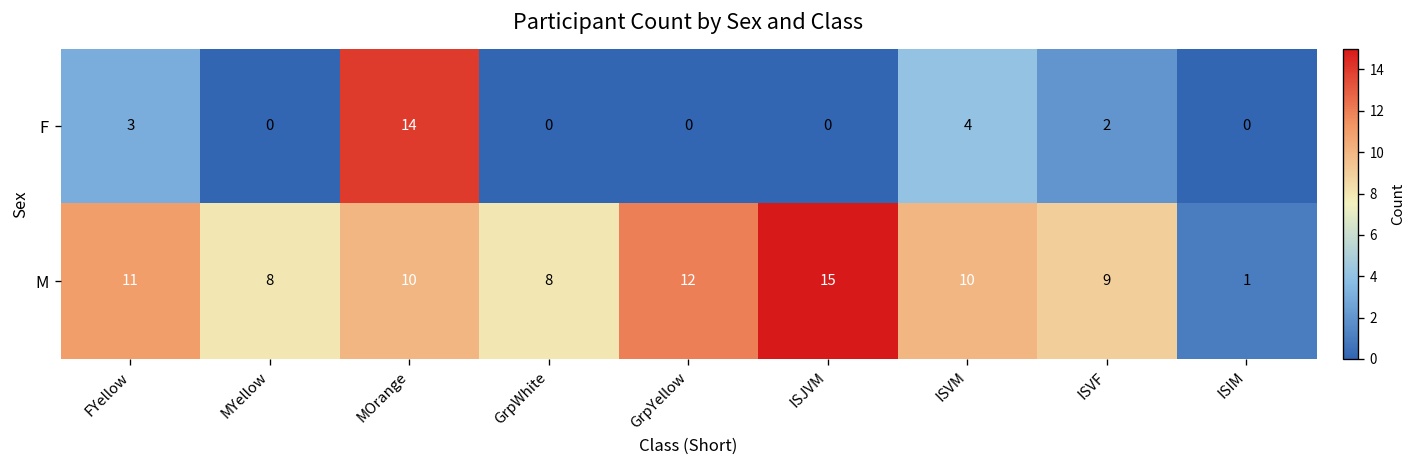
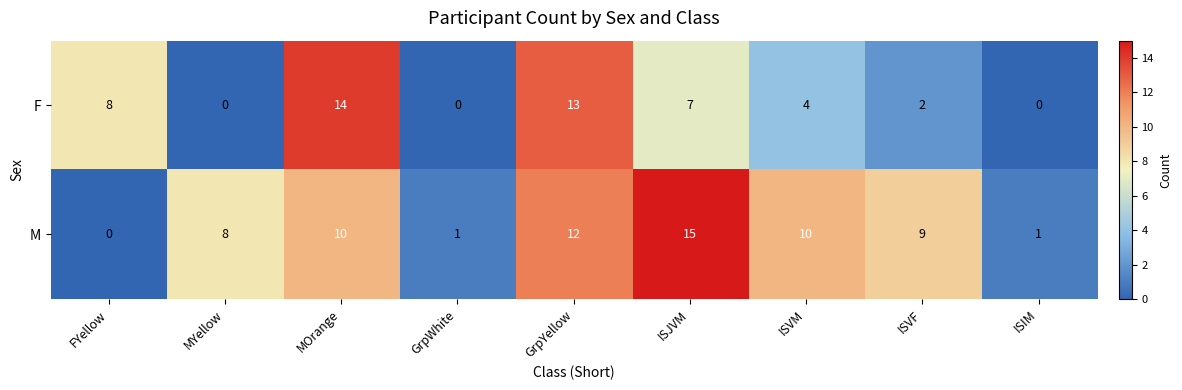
F, FYellow: 3 -> 8
F, GrpYellow: 0 -> 13
F, ISJVM: 0 -> 7
M, FYellow: 11 -> 0
M, GrpWhite: 8 -> 1
